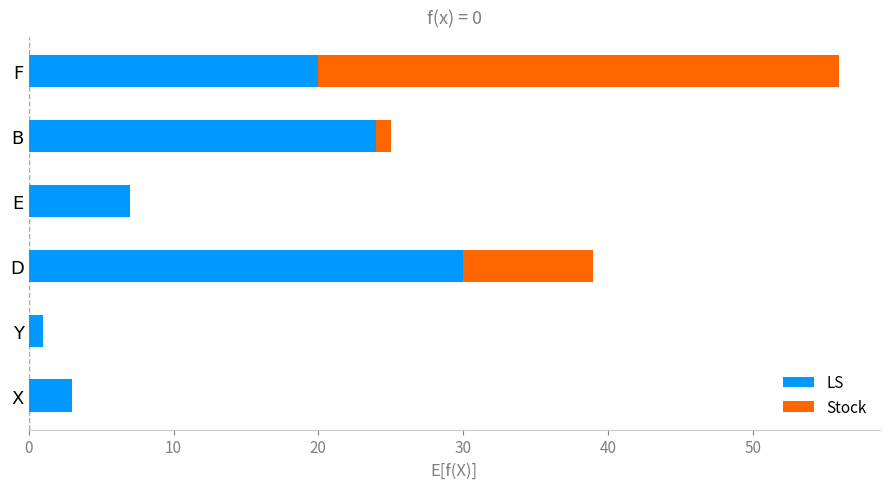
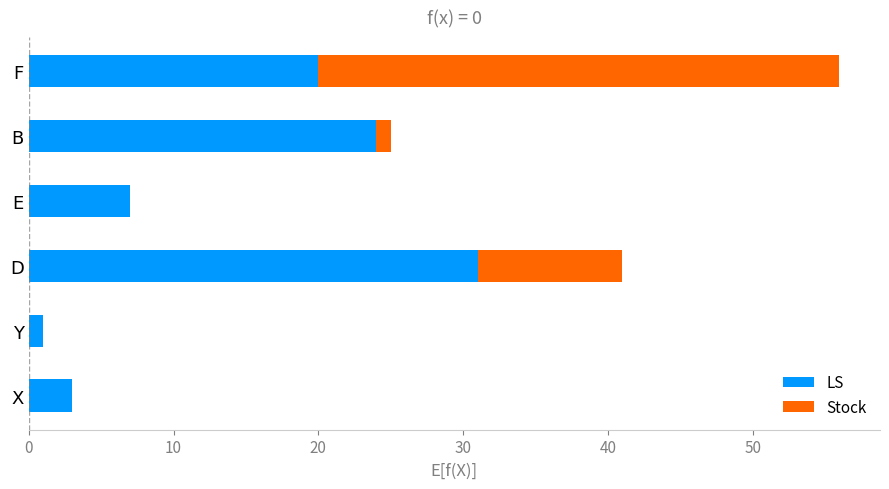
LS, D: 30 -> 31
Stock, D: 9 -> 10
